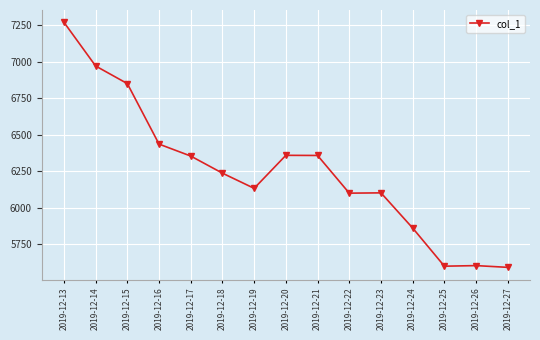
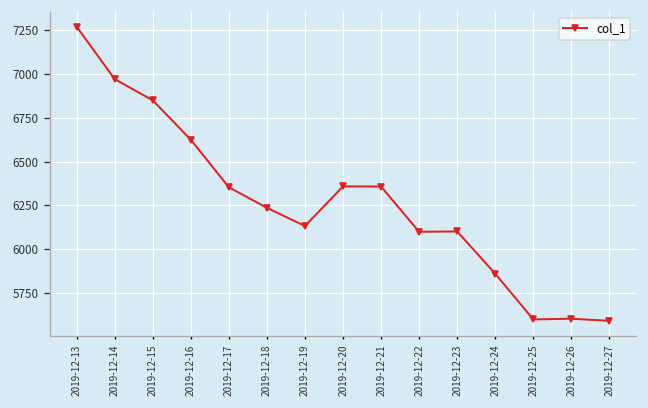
2019-12-16: 6440 -> 6620
